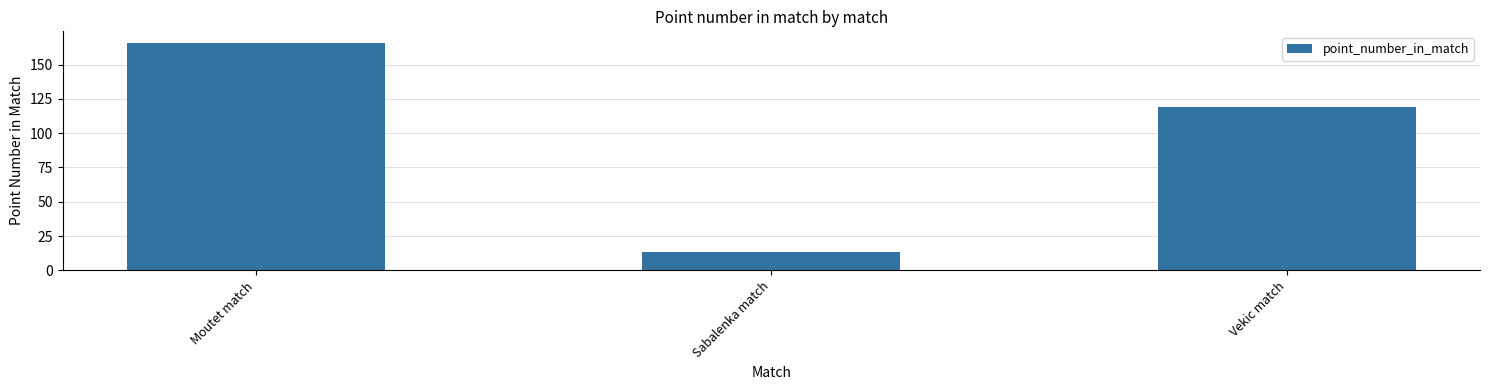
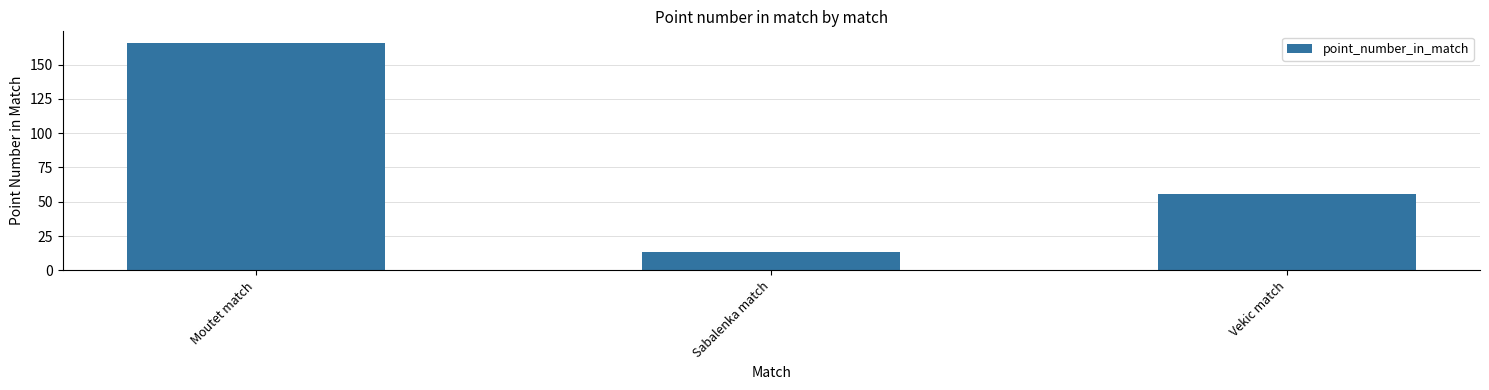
Vekic match: 119 -> 56
